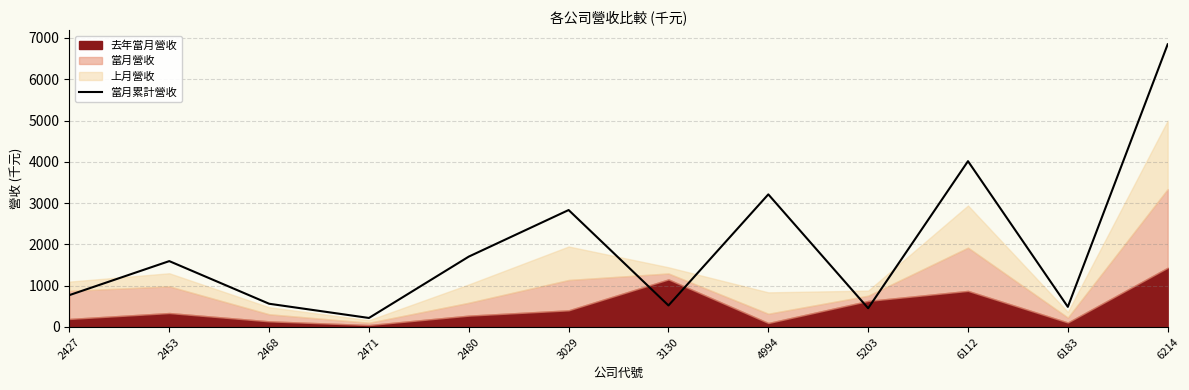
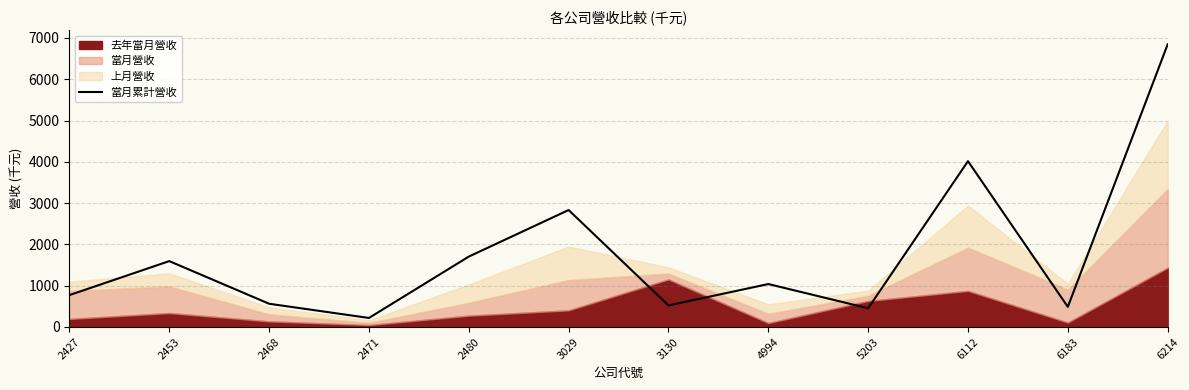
當月累計營收, 4994: 3200 -> 1000
上月營收, 4994: 500 -> 200
當月營收, 6183: 100 -> 800
